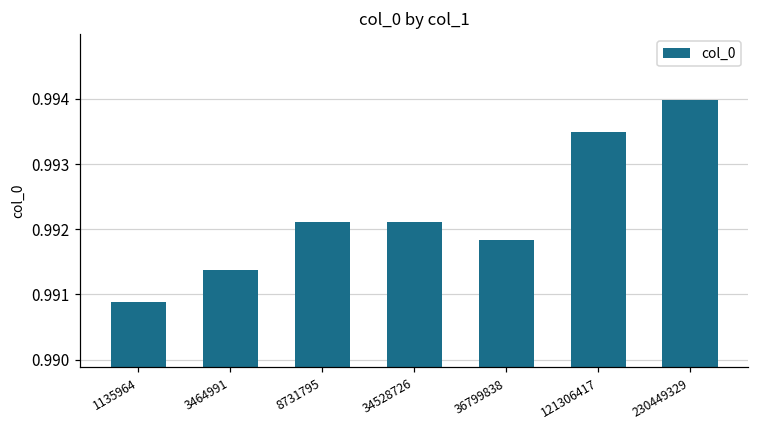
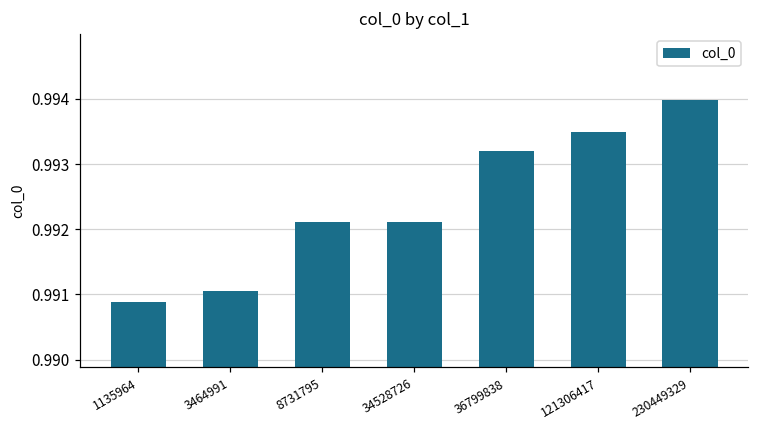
3464991: 0.9914 -> 0.9911
36799838: 0.9918 -> 0.9932
